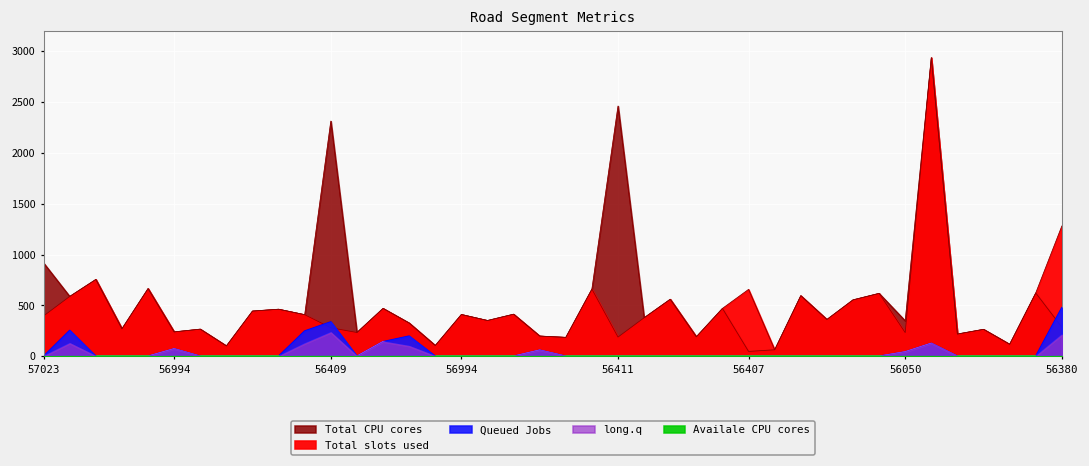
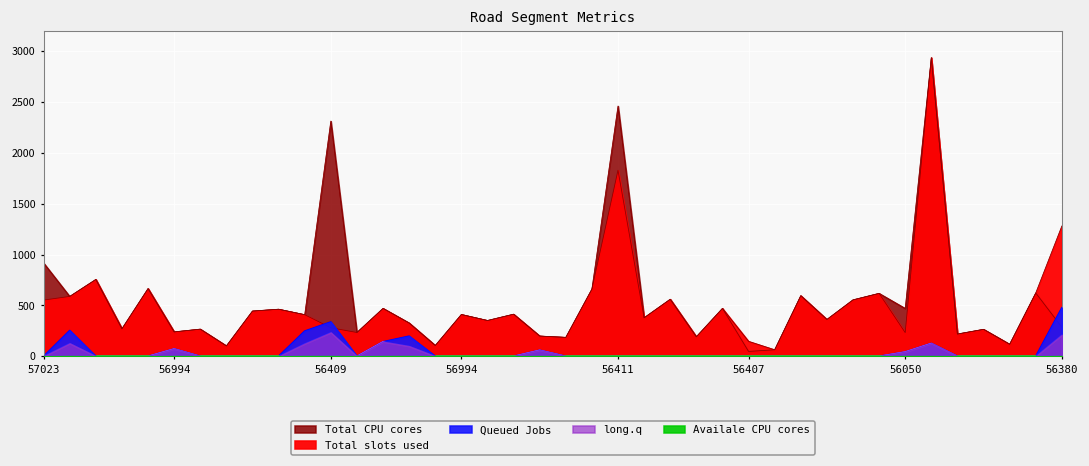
Total slots used, 57023: 400 -> 600
Total slots used, 56411: 200 -> 1800
Total slots used, 56407: 700 -> 100
Total CPU cores, 56050: 300 -> 500
